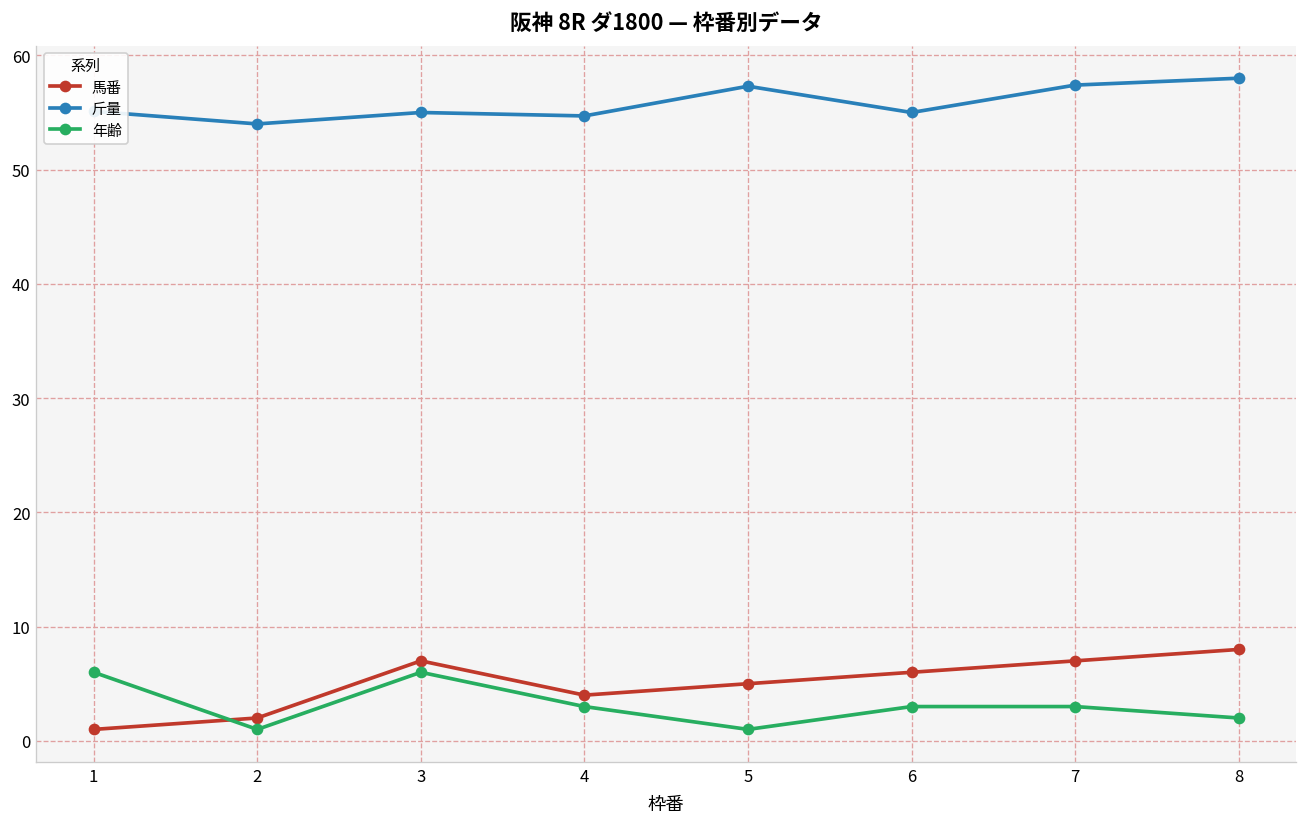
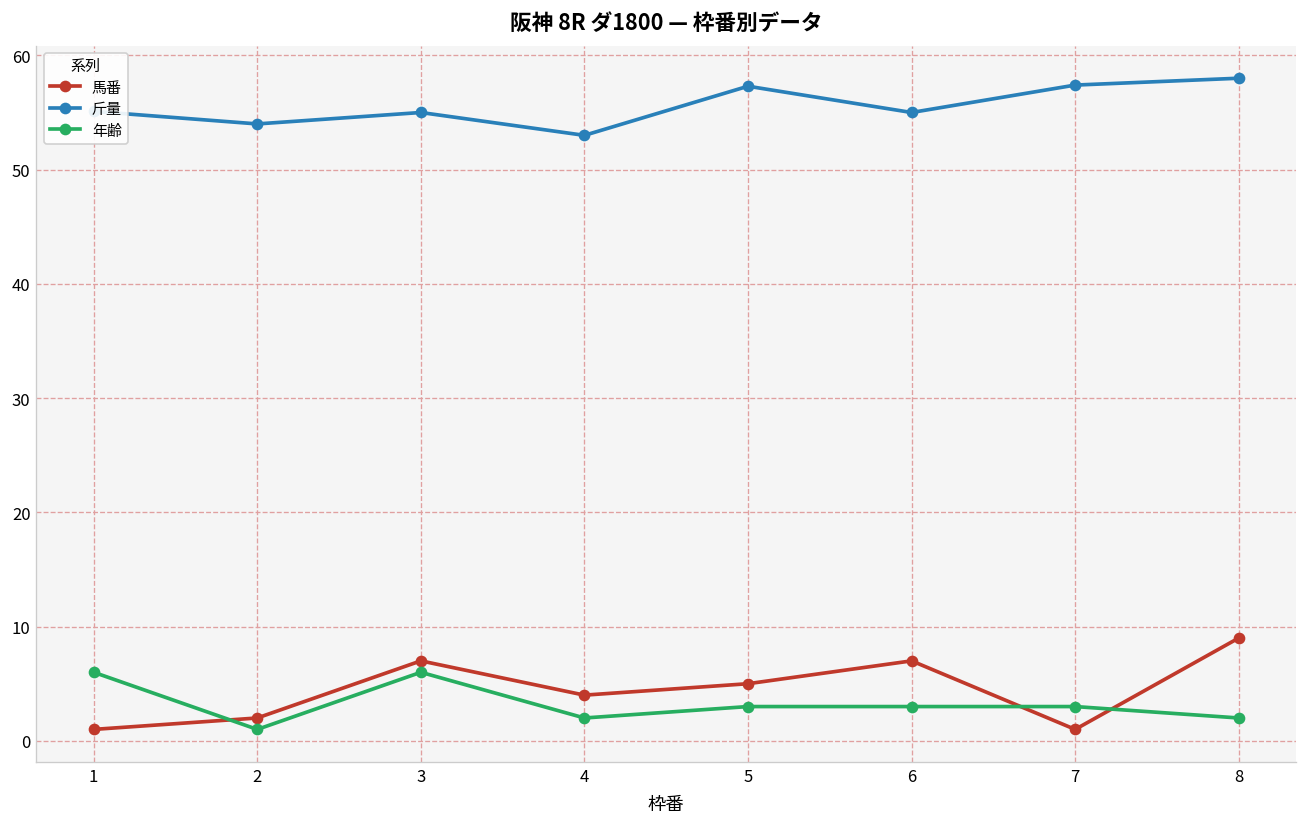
斤量, 4: 55 -> 53
年齢, 4: 3 -> 2
年齢, 5: 1 -> 3
馬番, 6: 6 -> 7
馬番, 7: 7 -> 1
馬番, 8: 8 -> 9
